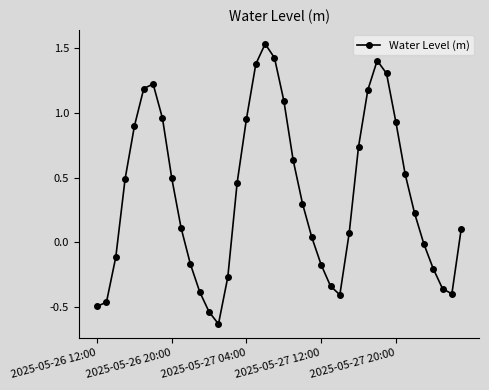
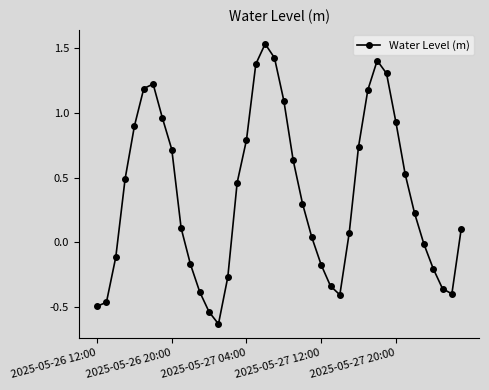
2025-05-26 20:00: 0.49 -> 0.72
2025-05-27 04:00: 0.96 -> 0.79
